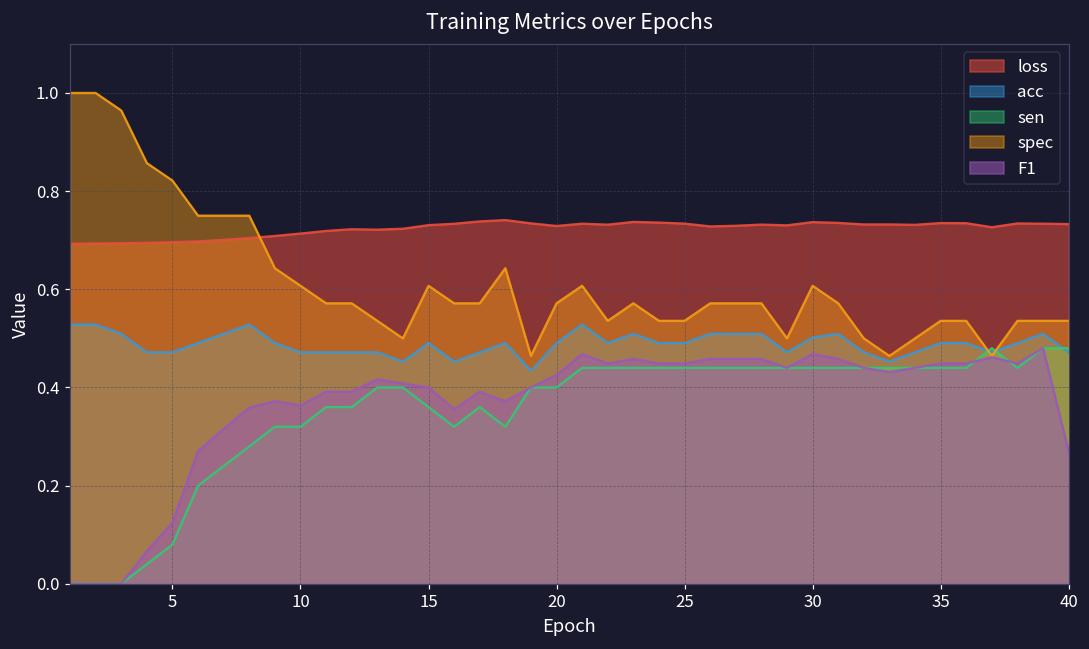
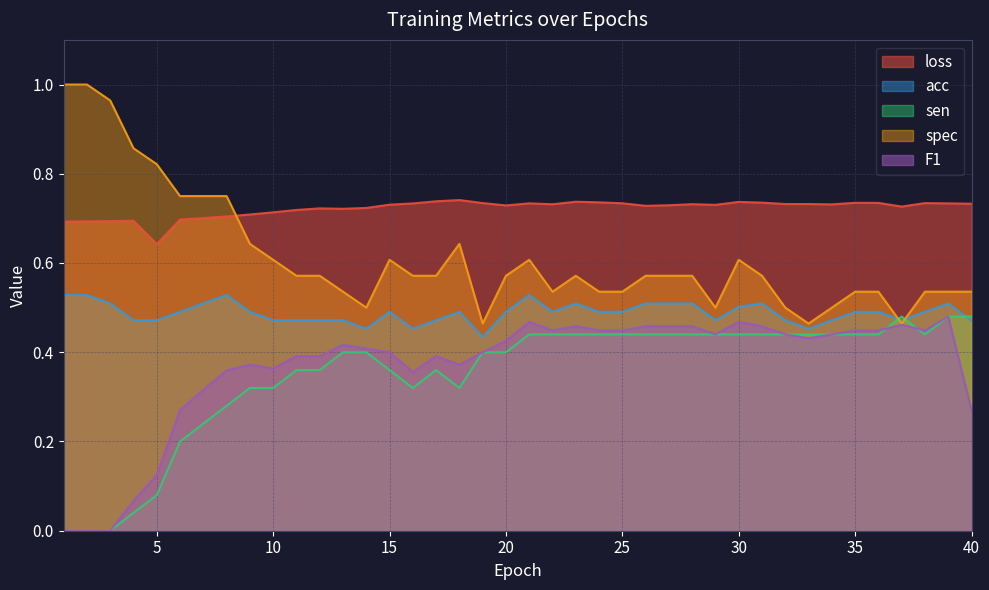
loss, 5: 0.70 -> 0.64
